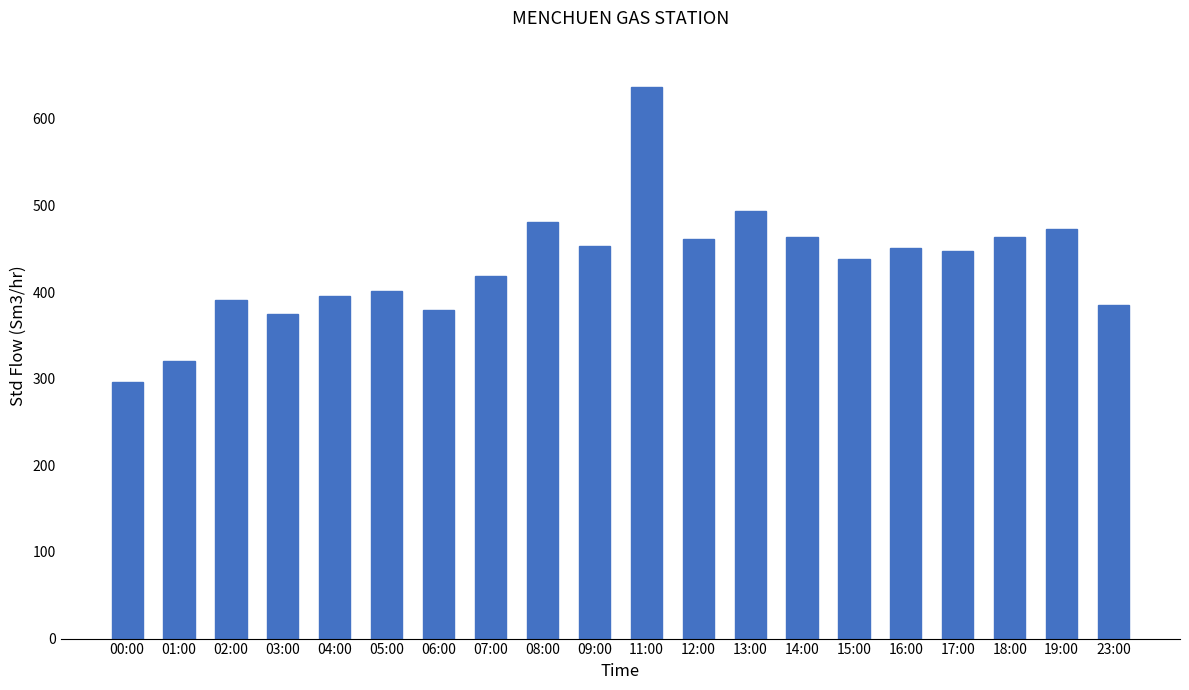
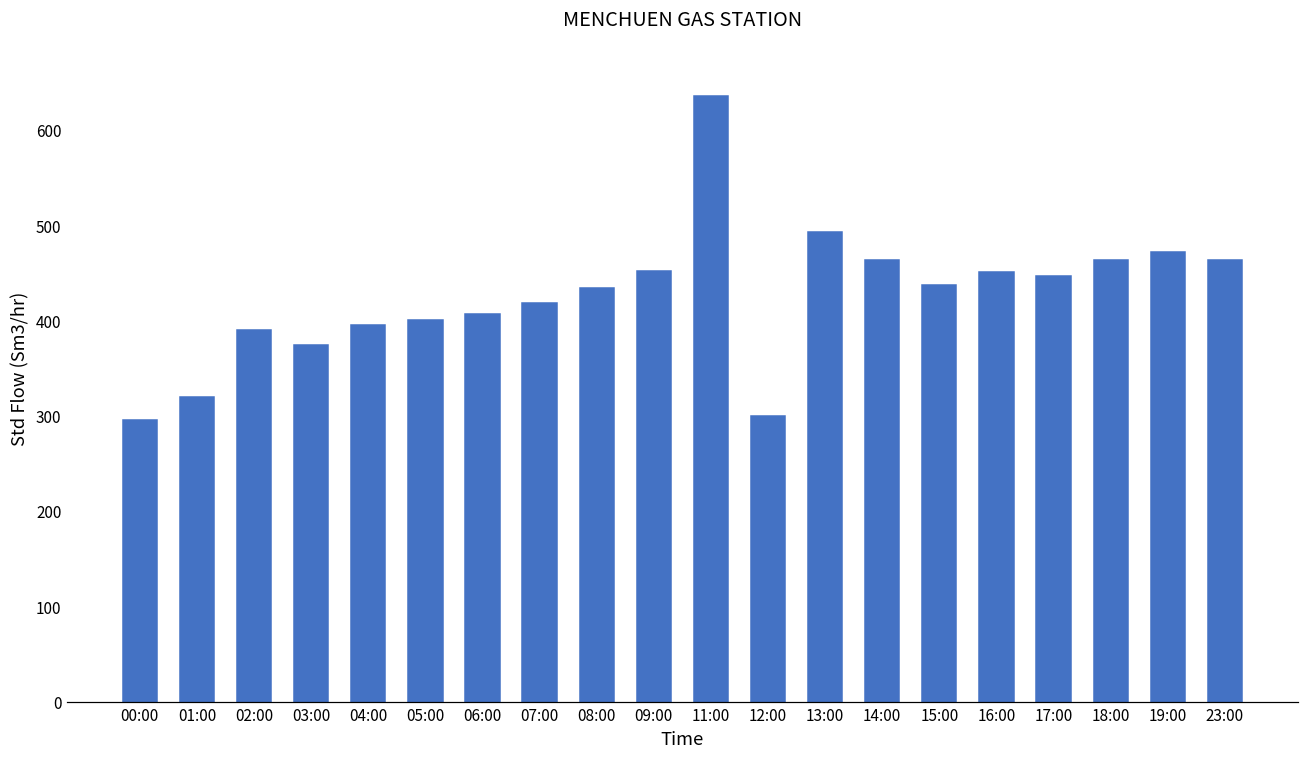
06:00: 380 -> 410
08:00: 480 -> 440
12:00: 460 -> 300
23:00: 390 -> 460
